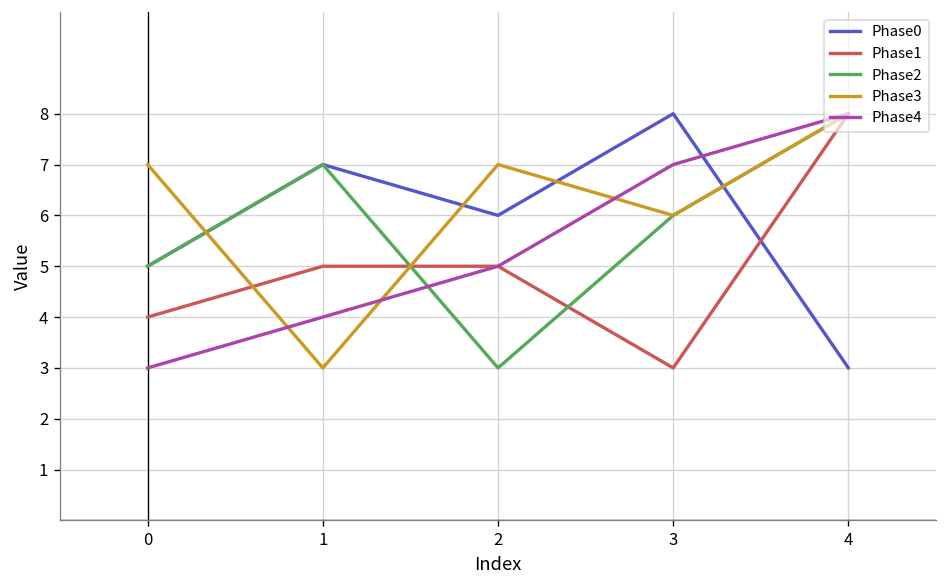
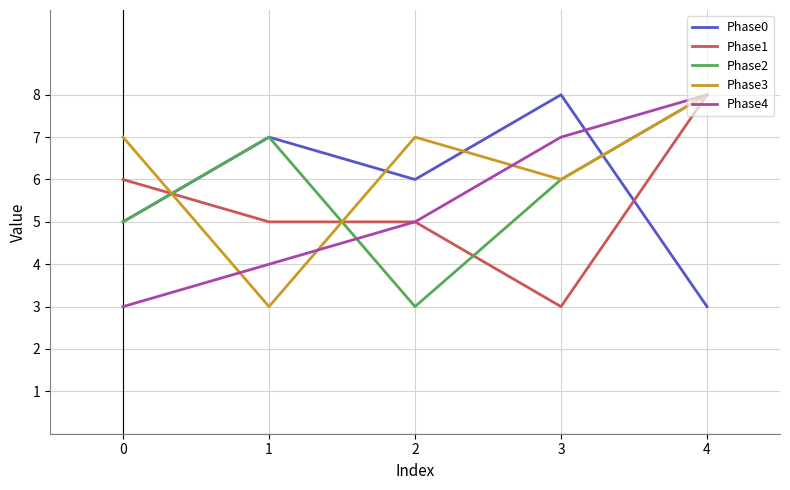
Phase1, 0: 4 -> 6
